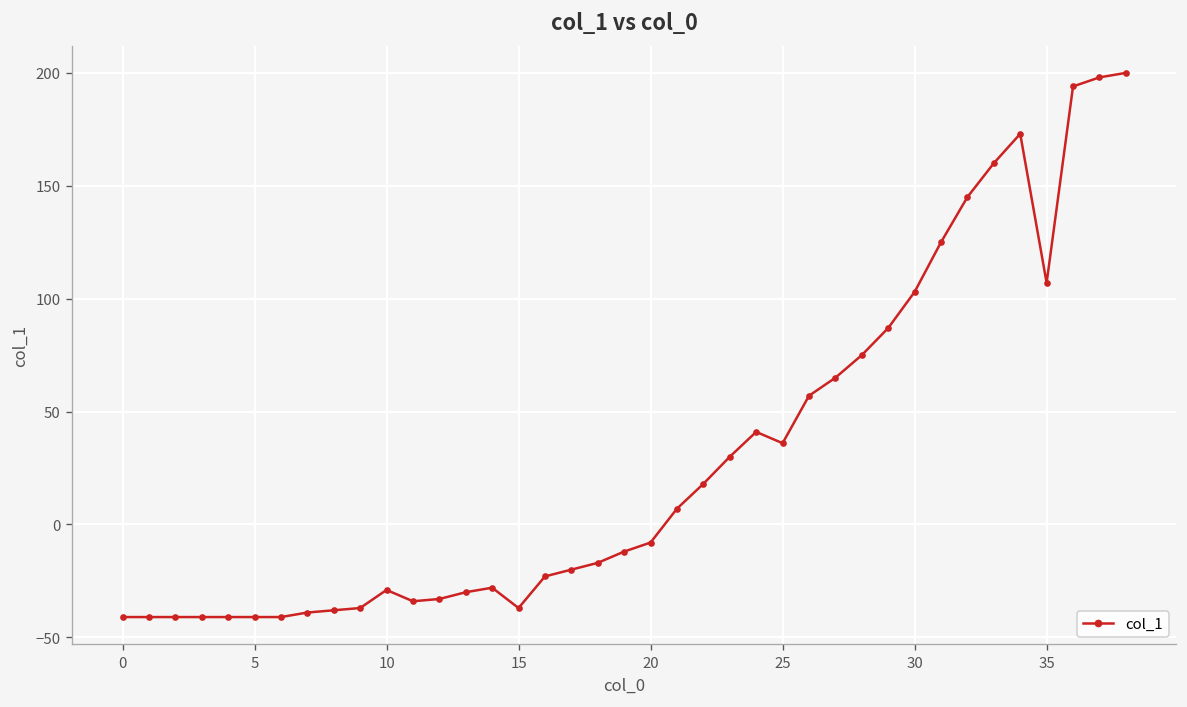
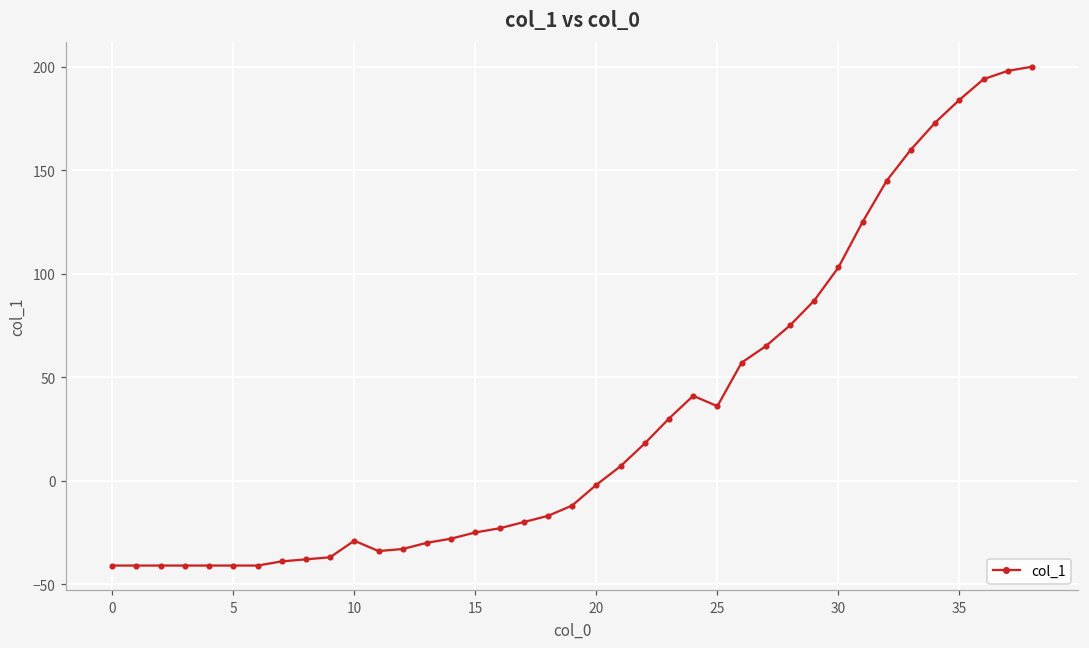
15: -37 -> -25
20: -8 -> -2
35: 107 -> 184
